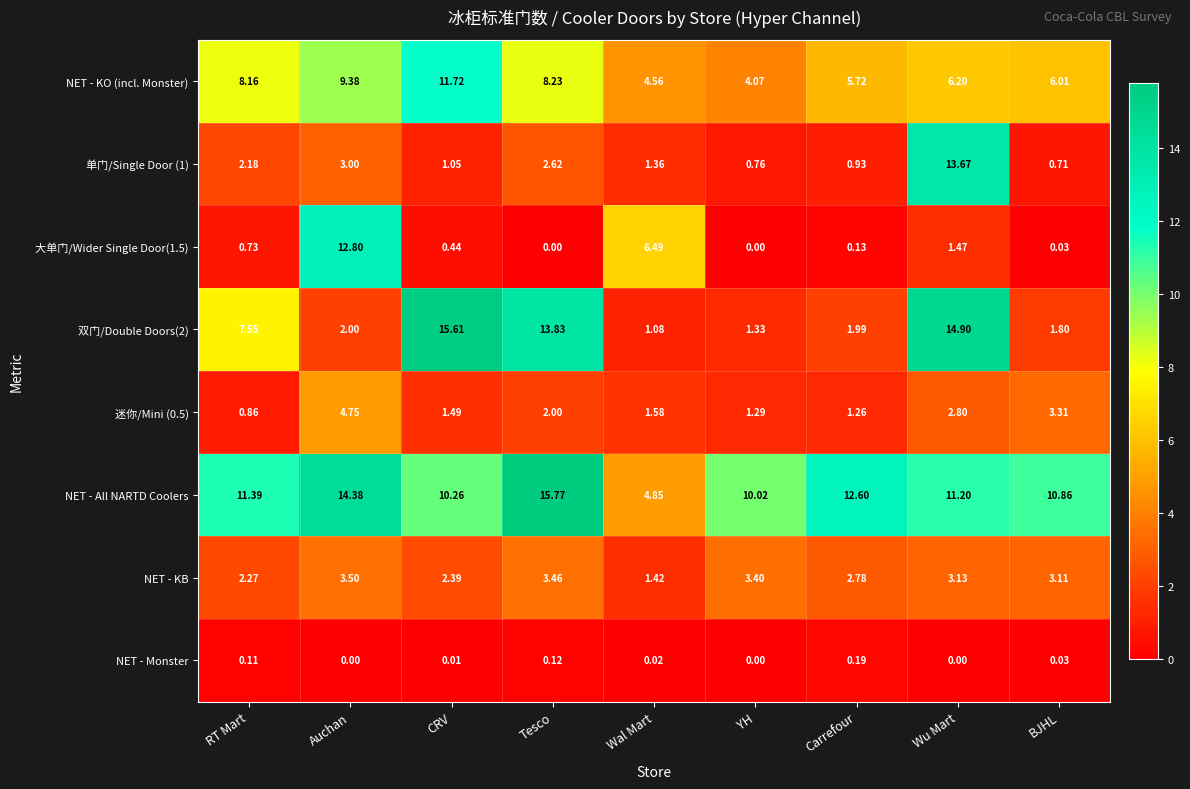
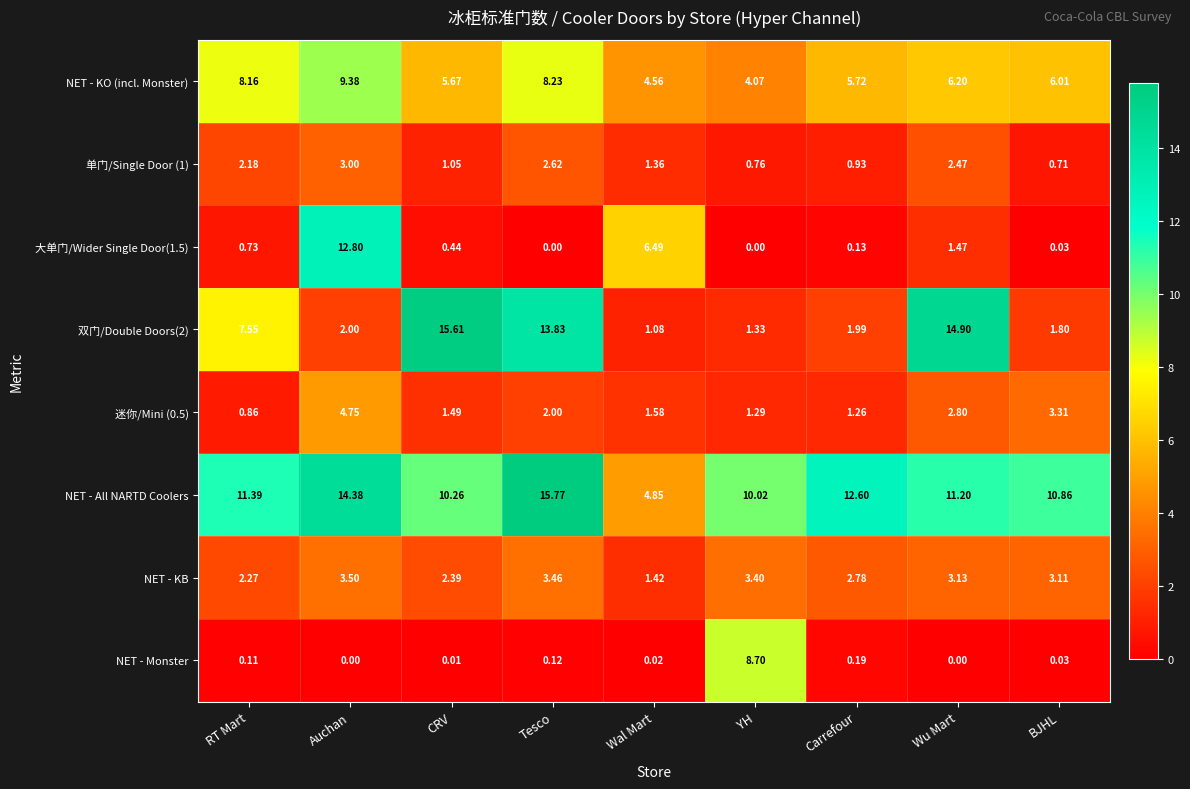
NET - KO (incl. Monster), CRV: 11.72 -> 5.67
单门/Single Door (1), Wu Mart: 13.67 -> 2.47
NET - Monster, YH: 0.00 -> 8.70
